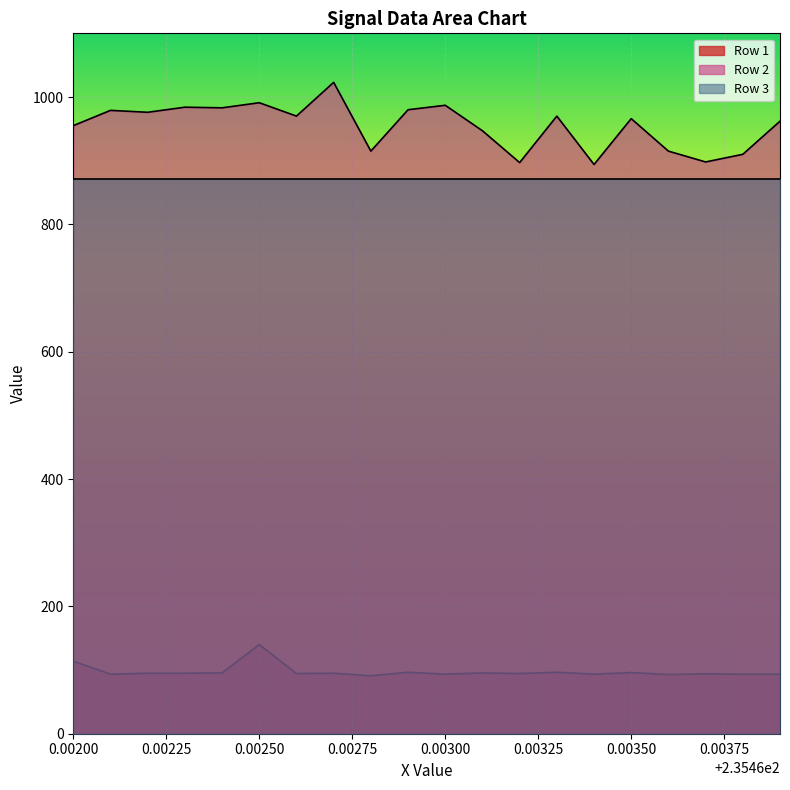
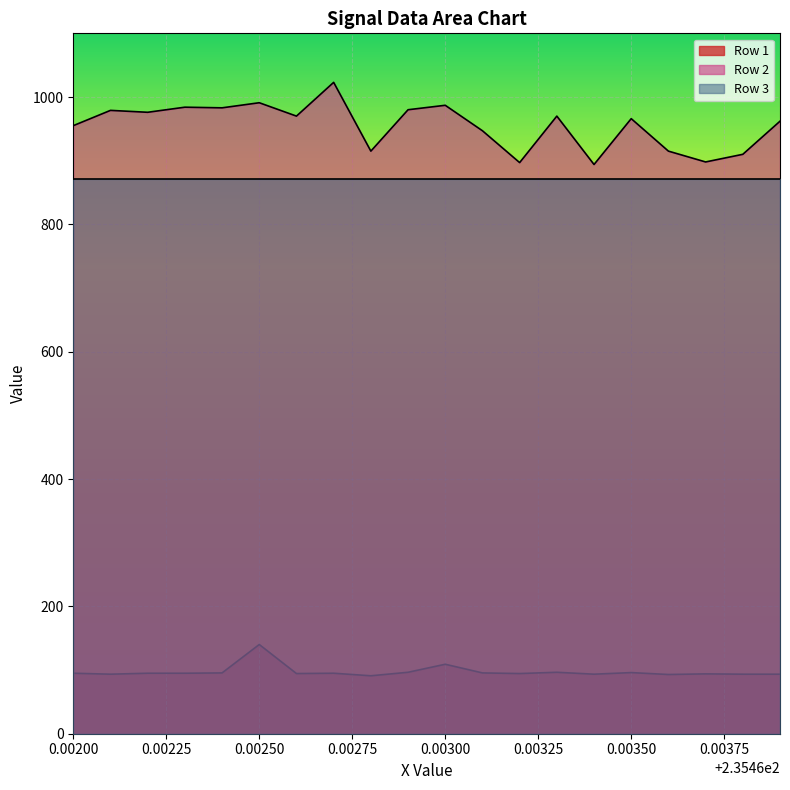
Row 1, 0.00200: 110 -> 100
Row 1, 0.00300: 90 -> 110
